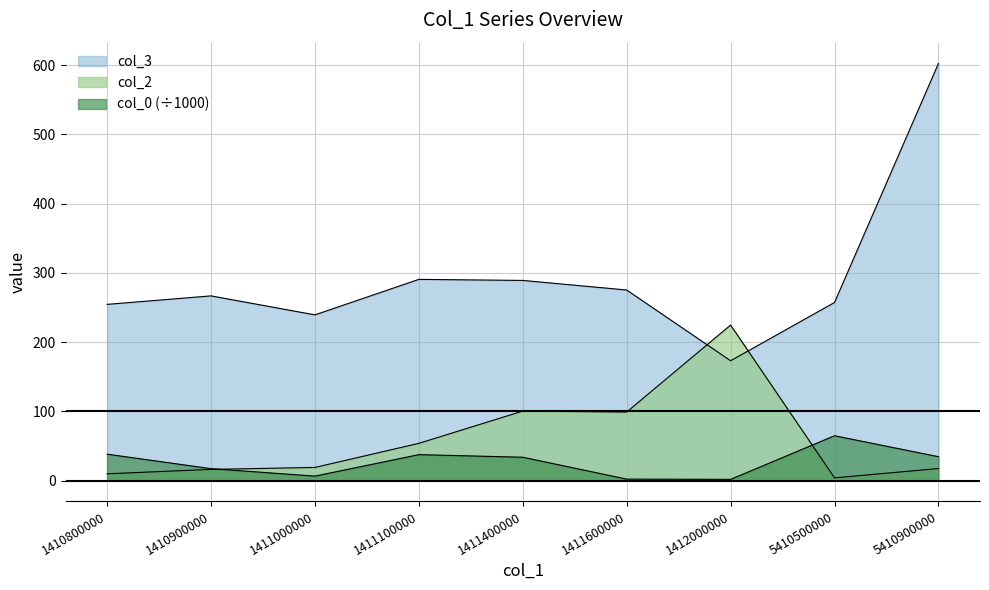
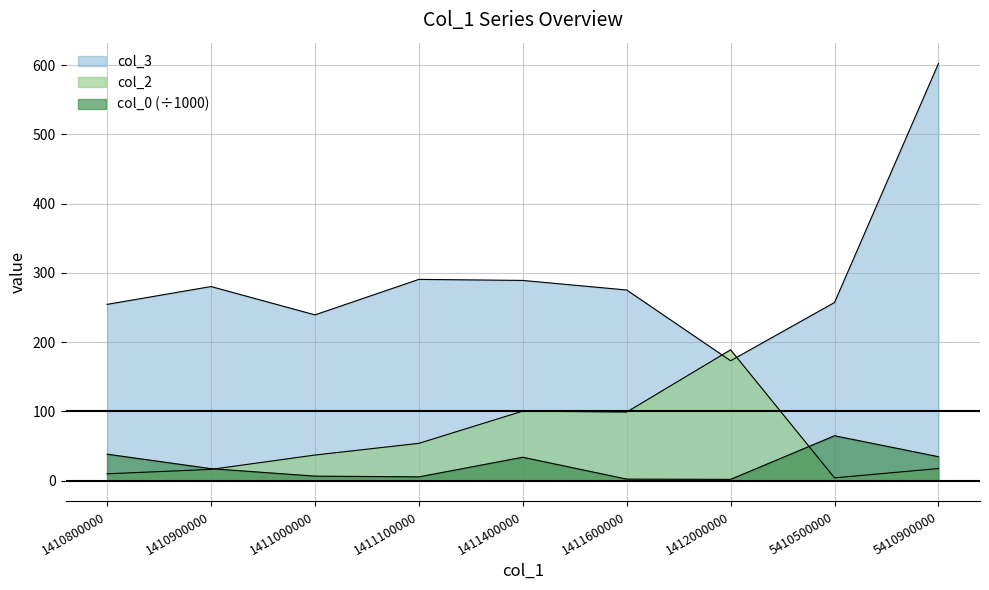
col_3, 1410900000: 270 -> 280
col_2, 1411000000: 20 -> 40
col_0 (÷1000), 1411100000: 40 -> 10
col_2, 1412000000: 220 -> 190
